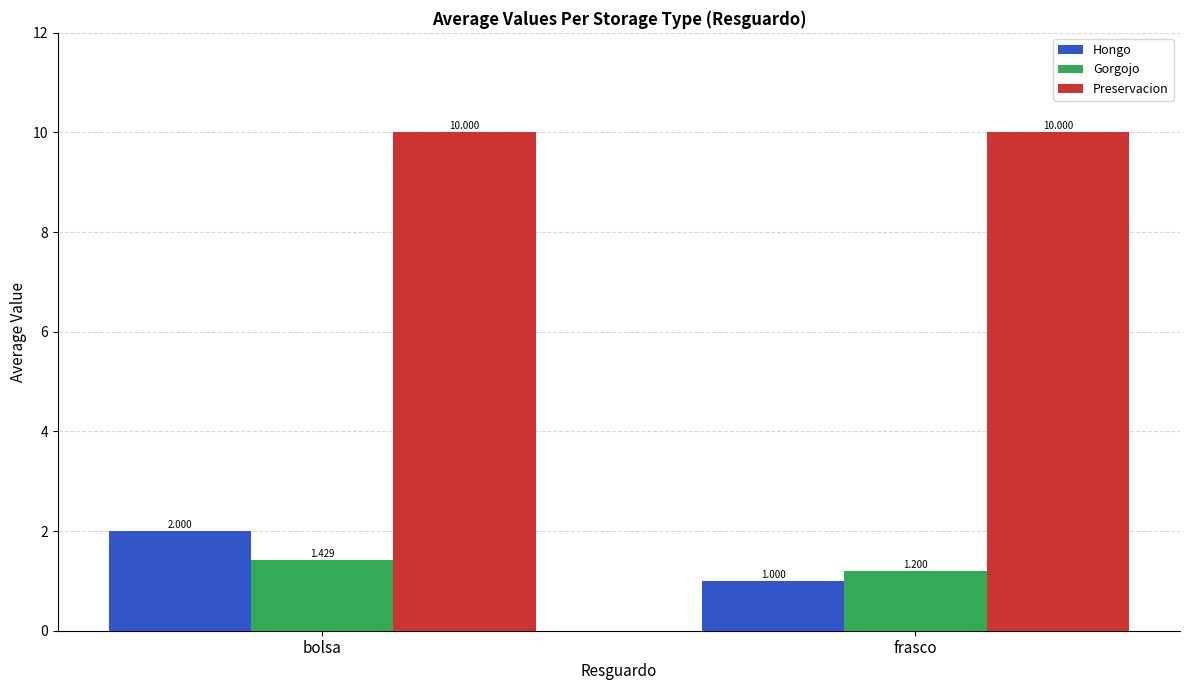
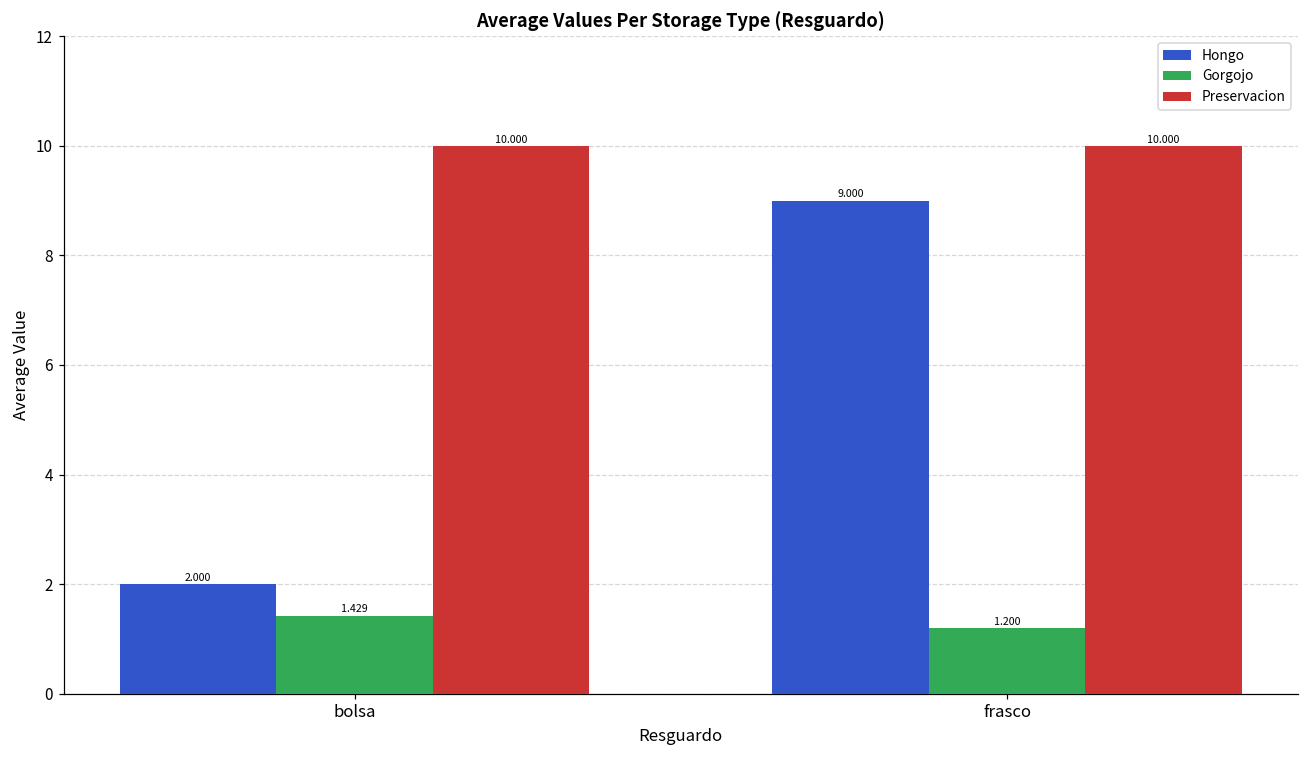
Hongo, frasco: 1.000 -> 9.000
